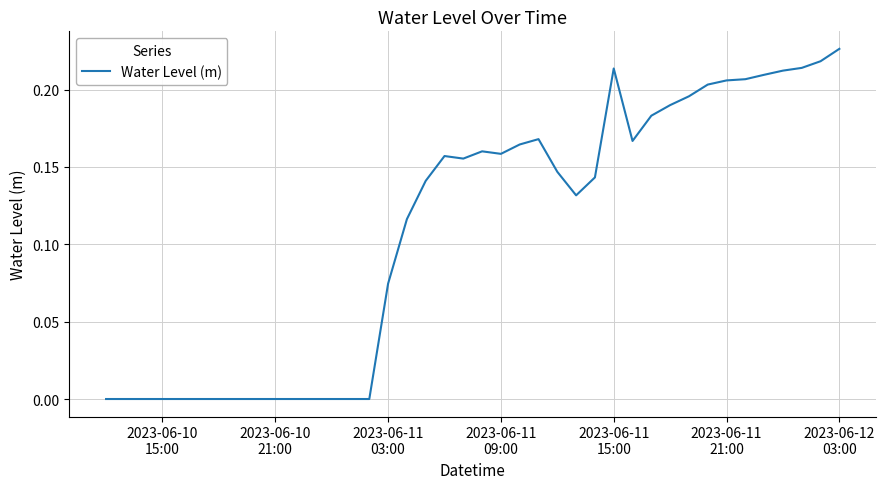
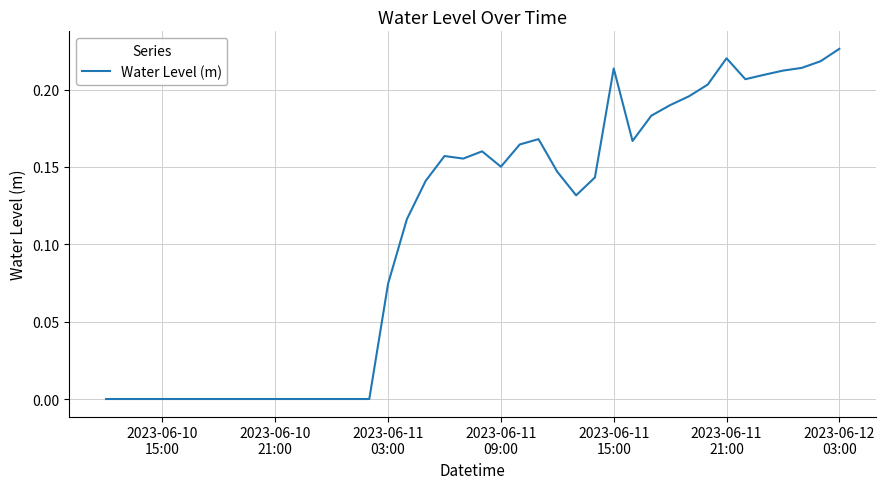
2023-06-11 09:00: 0.158 -> 0.150
2023-06-11 21:00: 0.206 -> 0.220
